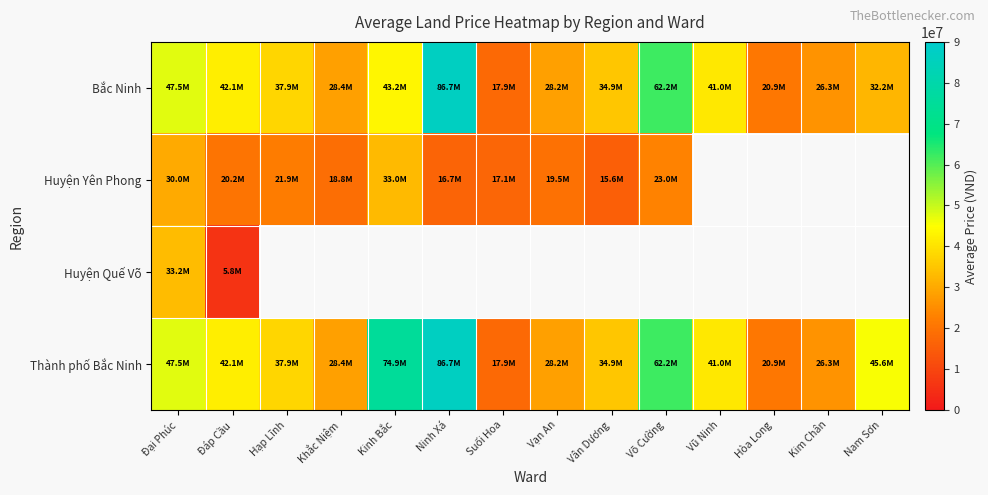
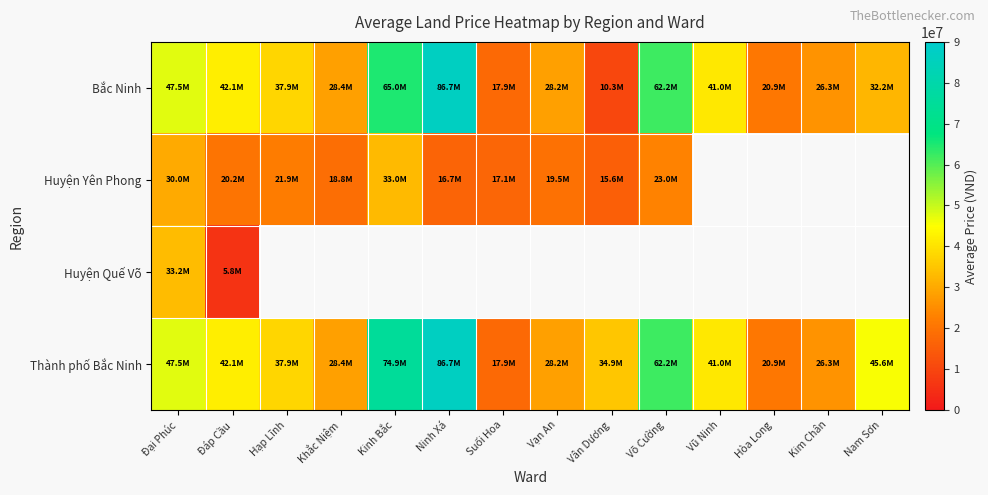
Bắc Ninh, Kinh Bắc: 43.2M -> 65.0M
Bắc Ninh, Vân Dương: 34.9M -> 10.3M
